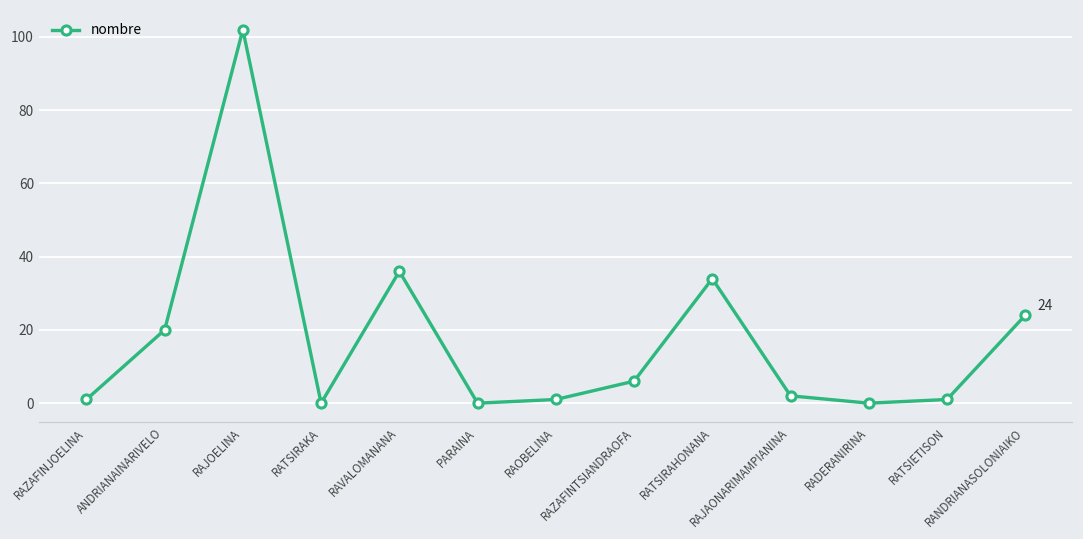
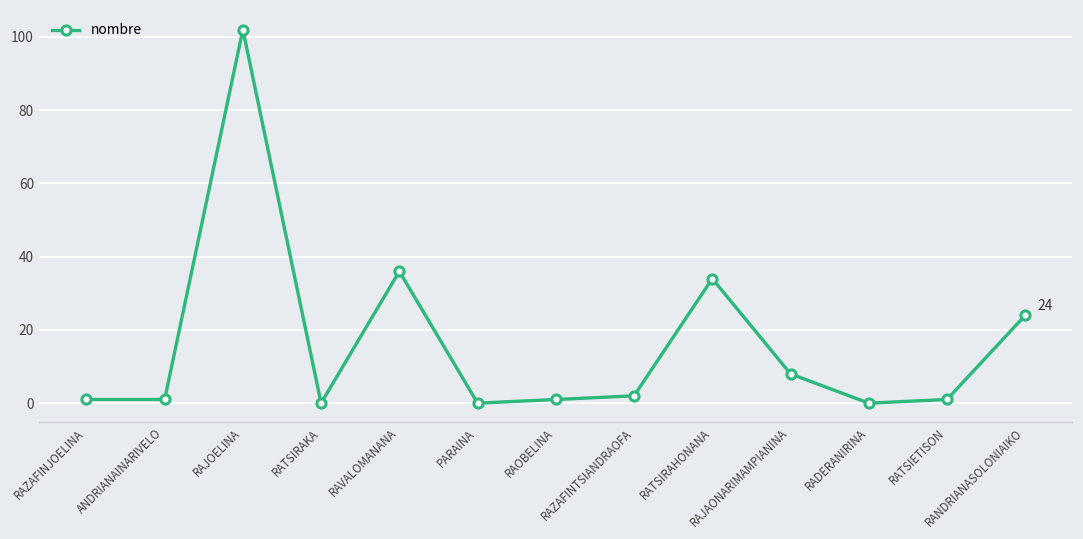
ANDRIANAINARIVELO: 20 -> 1
RAZAFINTSIANDRAOFA: 6 -> 2
RAJAONARIMAMPIANINA: 2 -> 8
